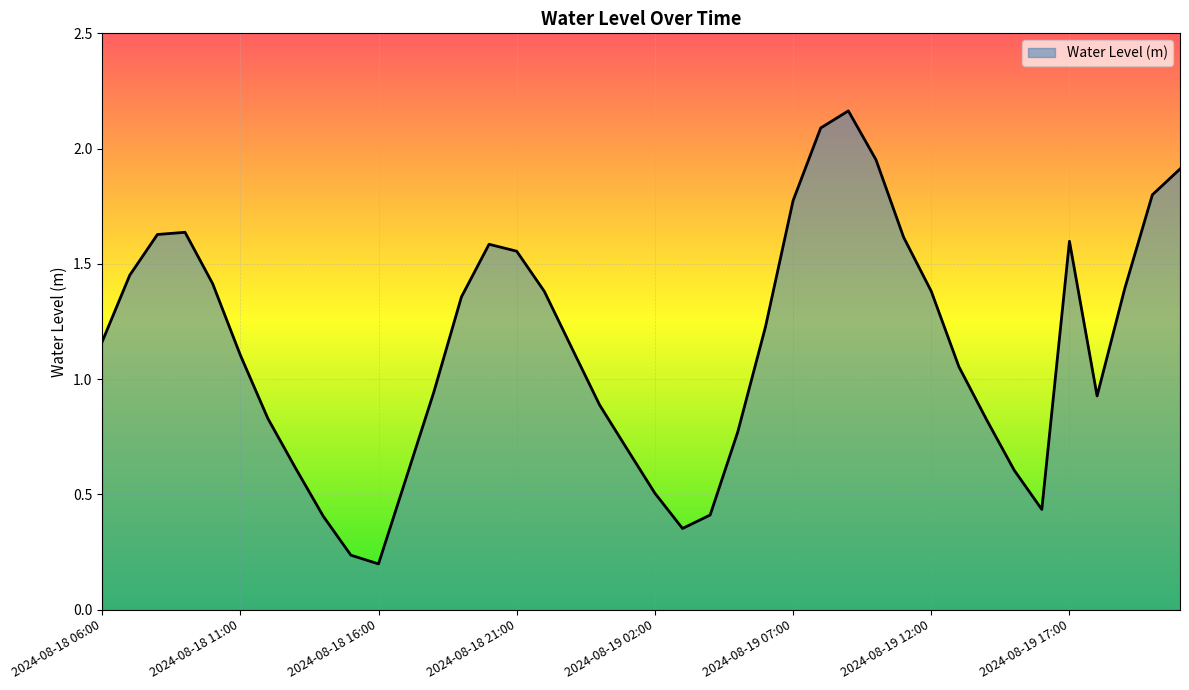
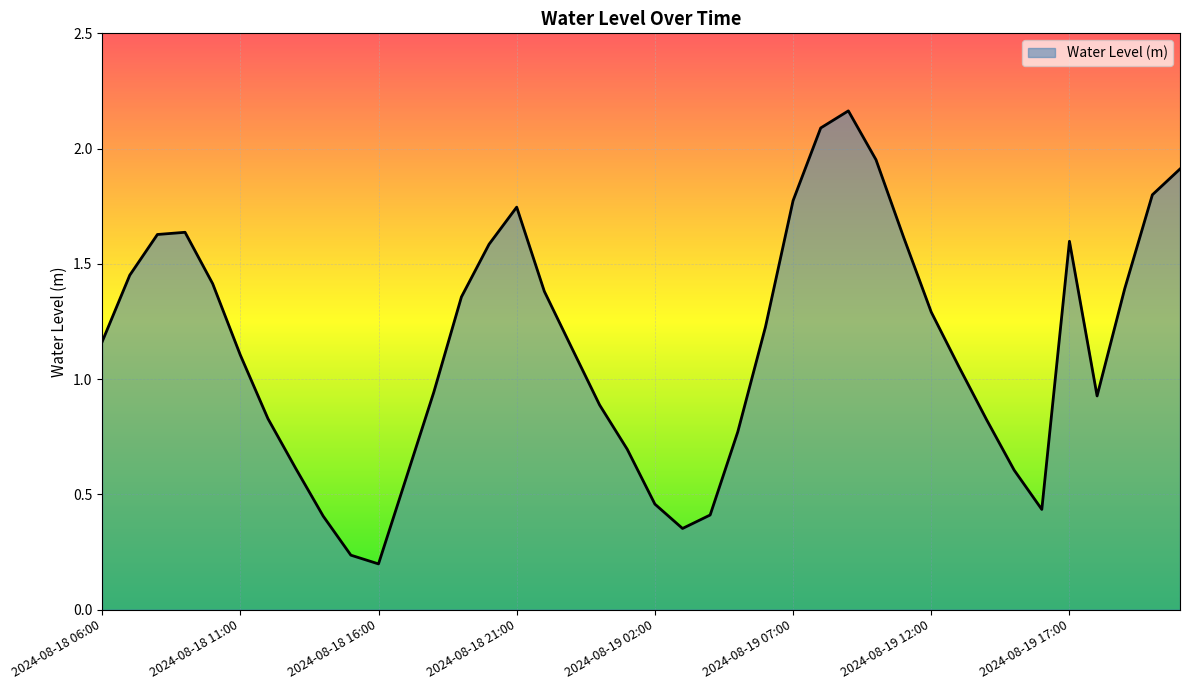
2024-08-18 21:00: 1.55 -> 1.75
2024-08-19 02:00: 0.50 -> 0.46
2024-08-19 12:00: 1.38 -> 1.29
